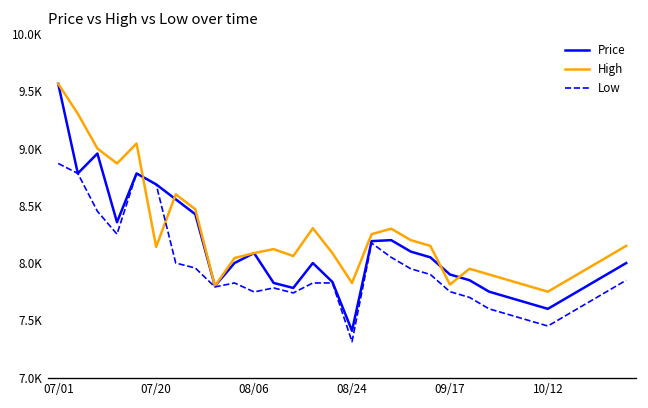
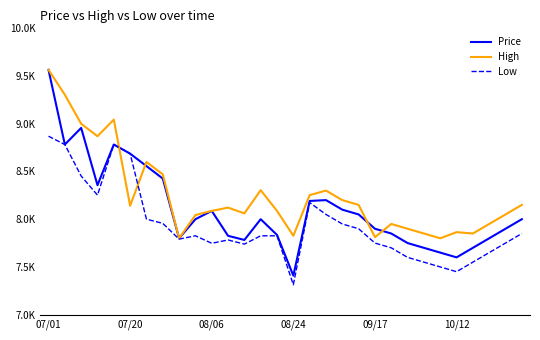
High, 10/12: 7800 -> 7900
